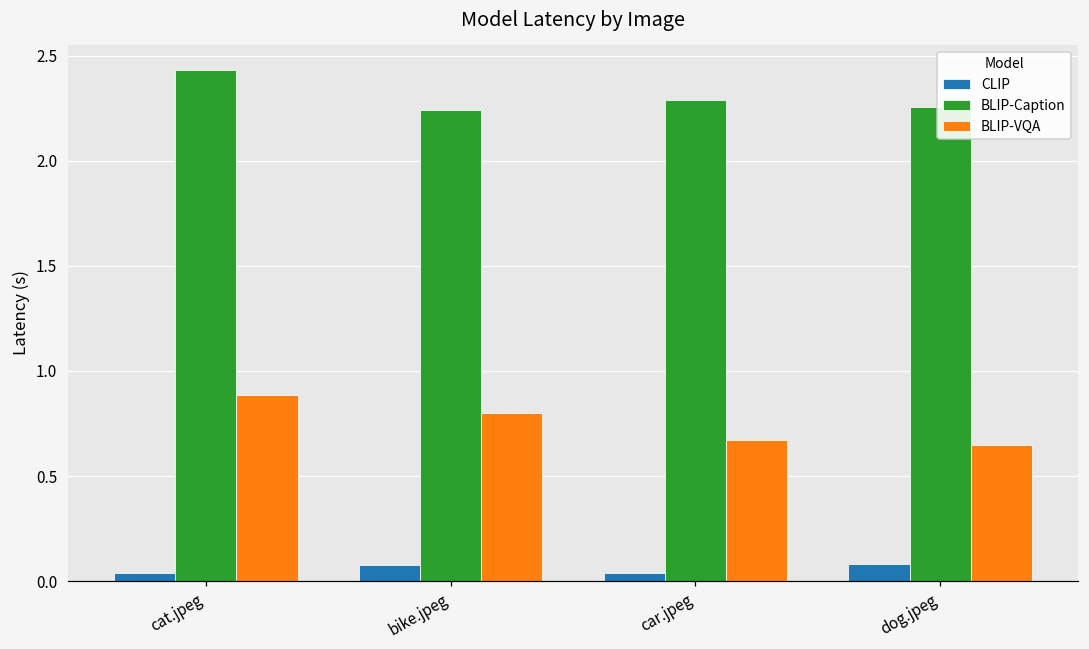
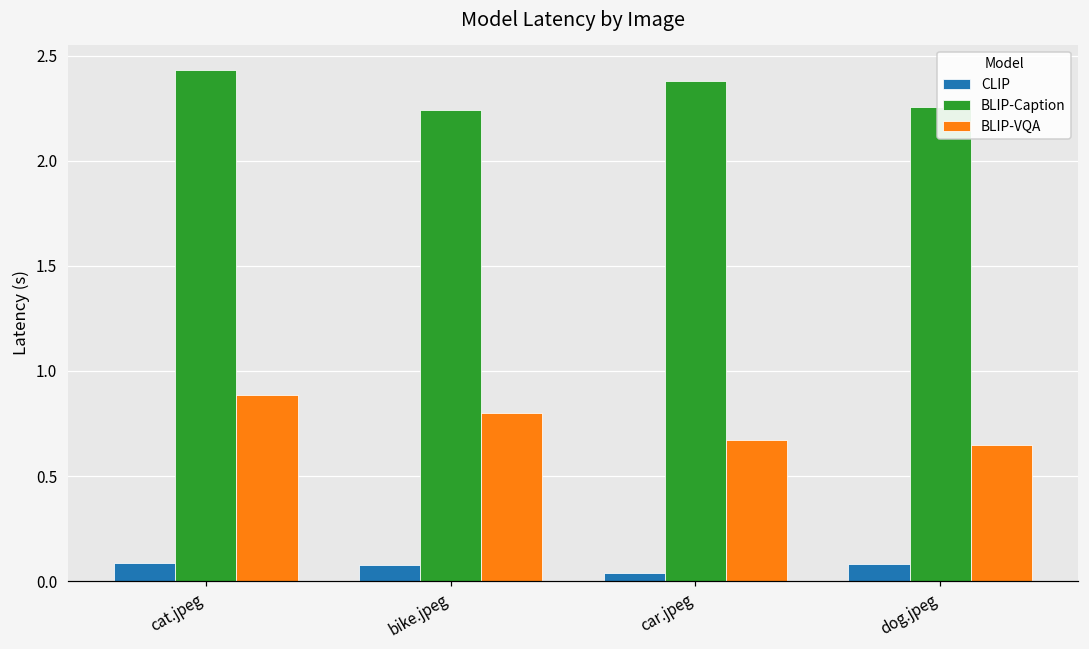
CLIP, cat.jpeg: 0.04 -> 0.09
BLIP-Caption, car.jpeg: 2.29 -> 2.38
